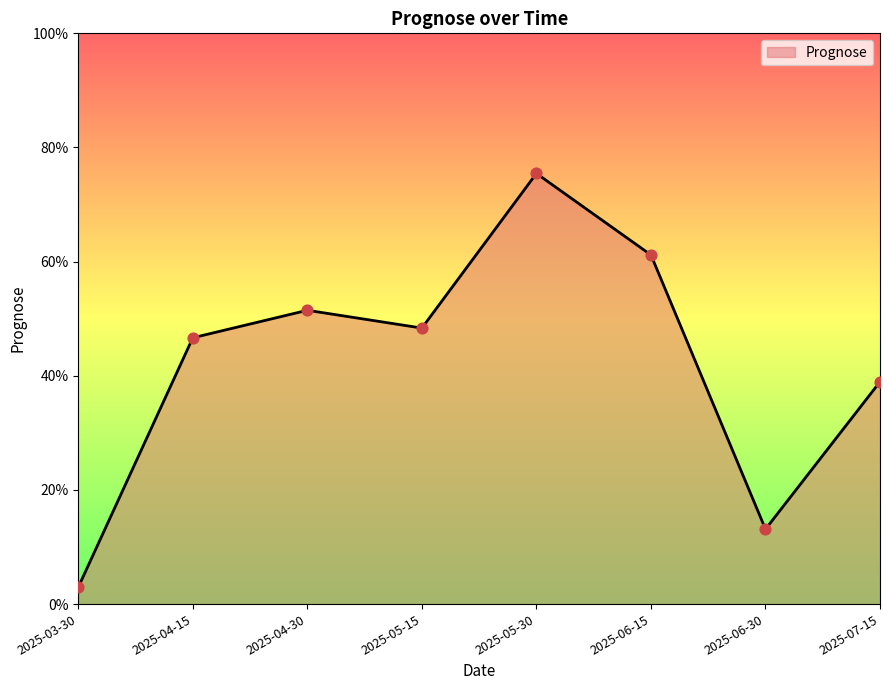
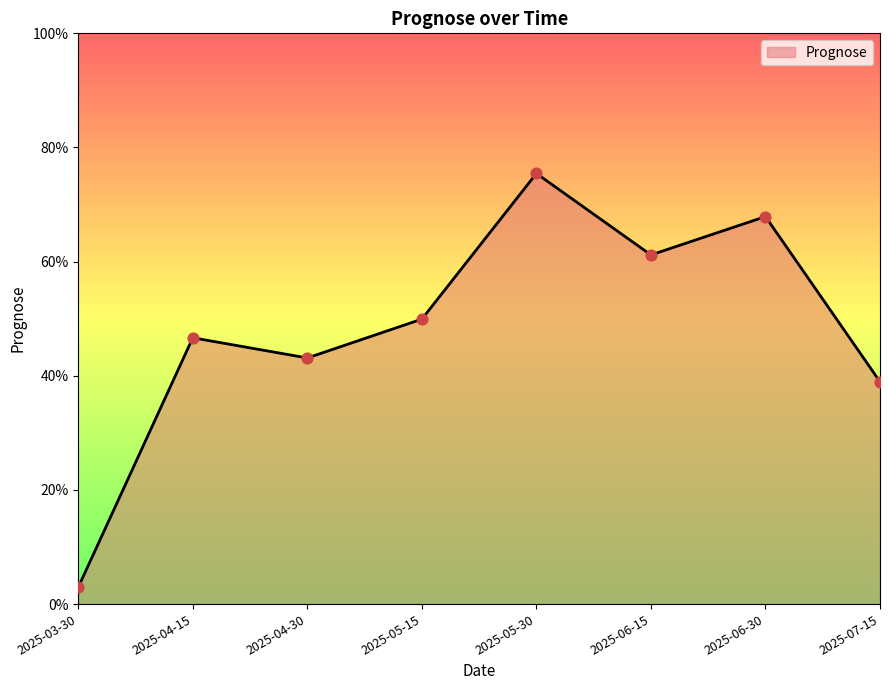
2025-04-30: 51% -> 43%
2025-05-15: 48% -> 50%
2025-06-30: 13% -> 68%
